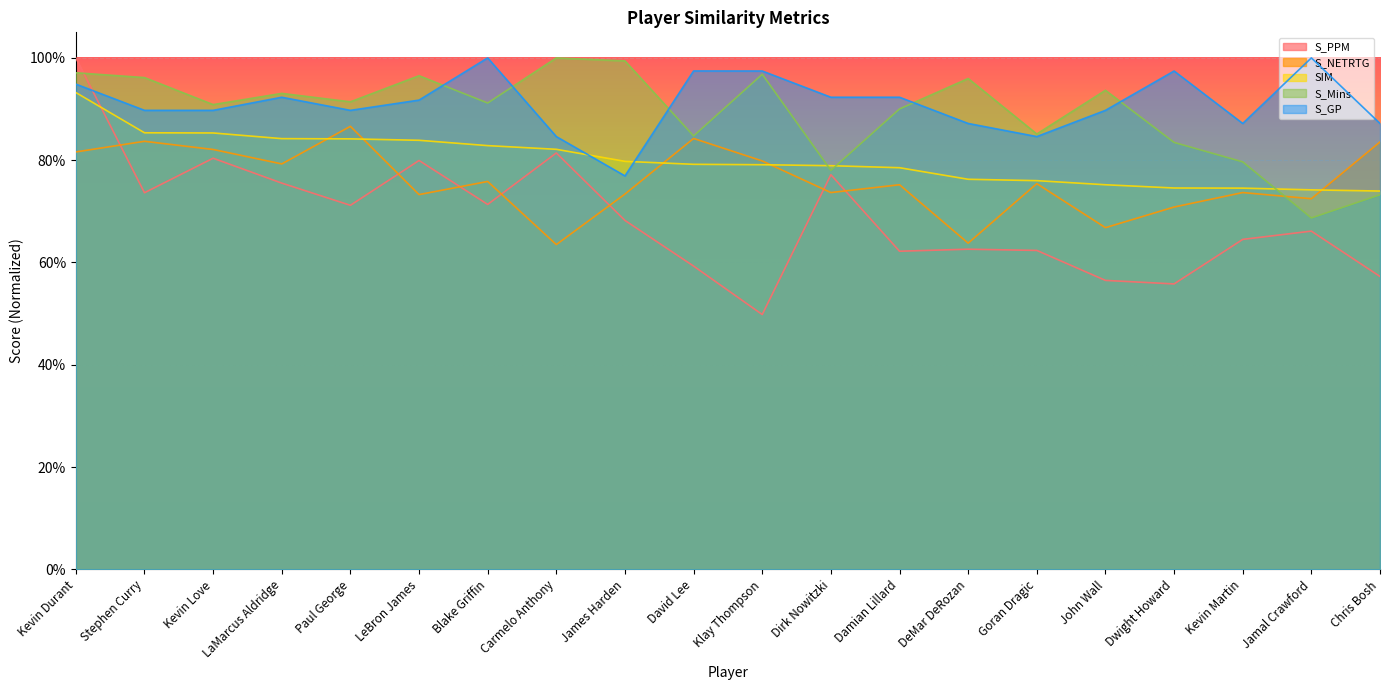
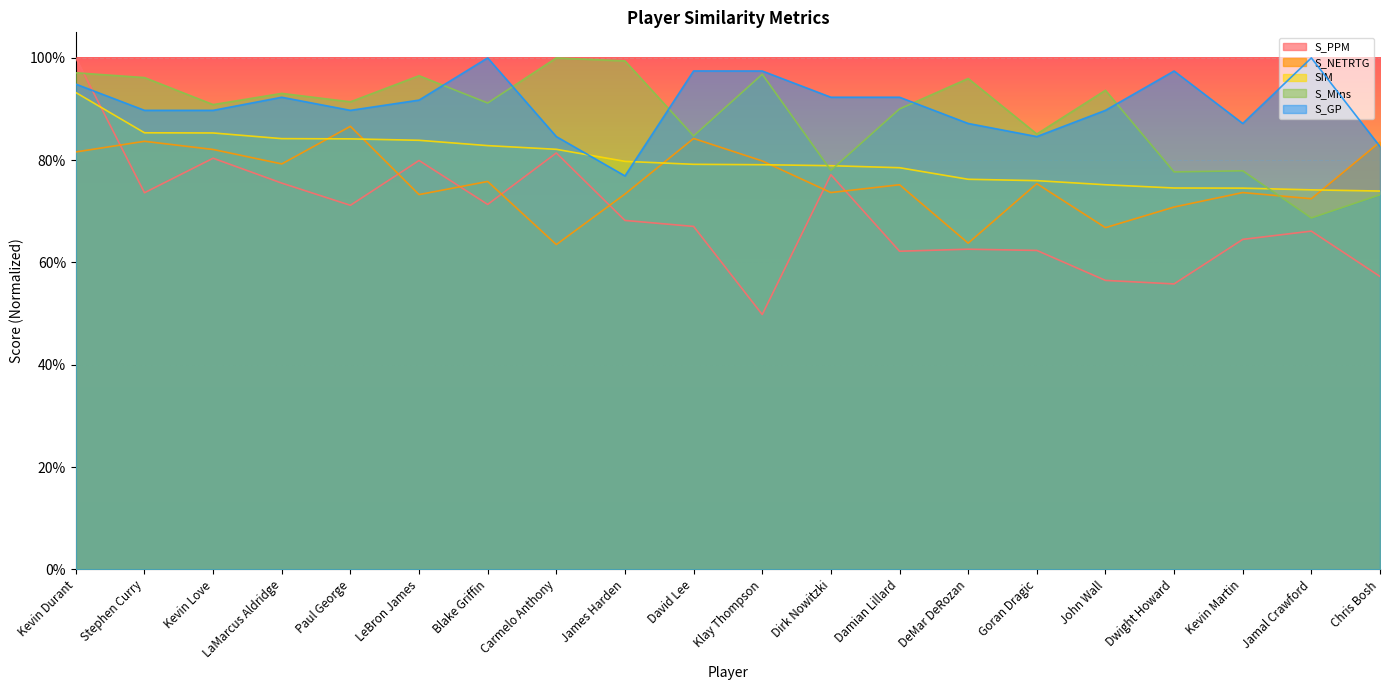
S_PPM, David Lee: 59% -> 67%
S_Mins, Dwight Howard: 83% -> 78%
S_Mins, Kevin Martin: 80% -> 78%
S_GP, Chris Bosh: 87% -> 83%
